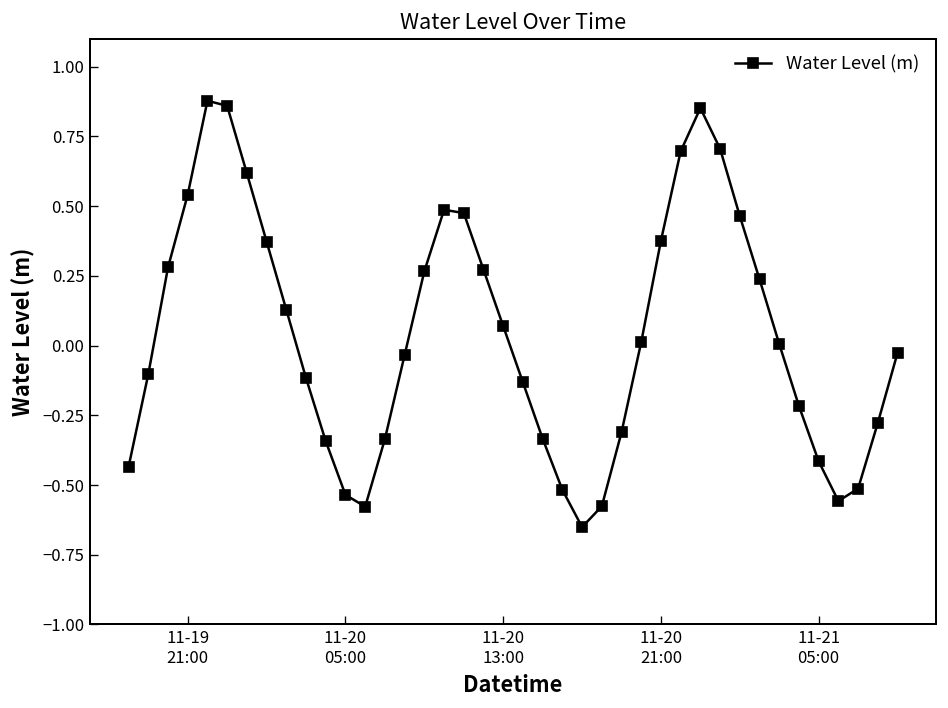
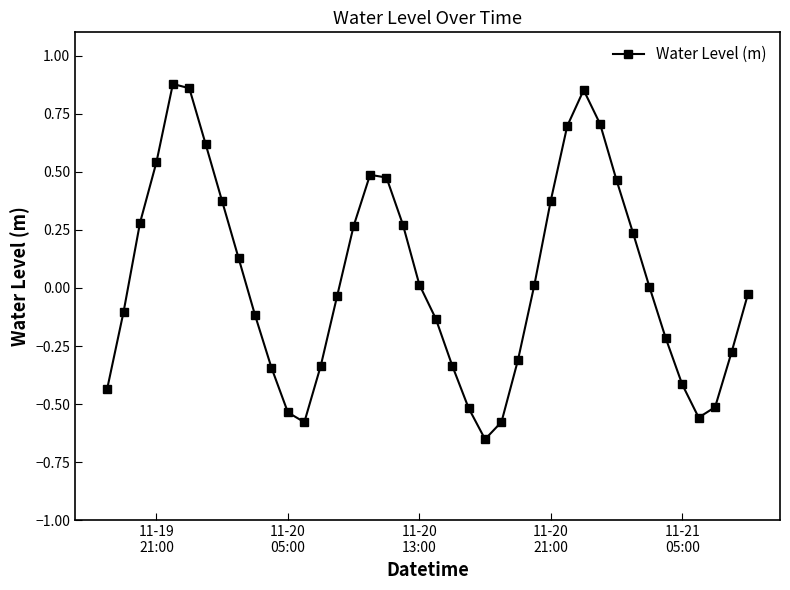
11-20 13:00: 0.07 -> 0.01
